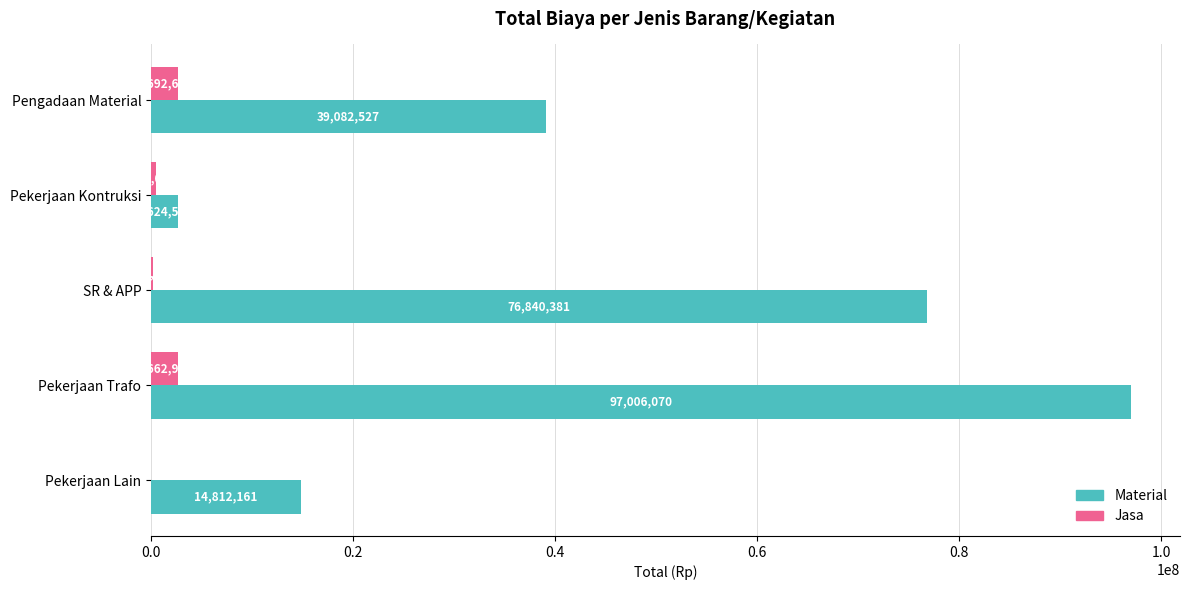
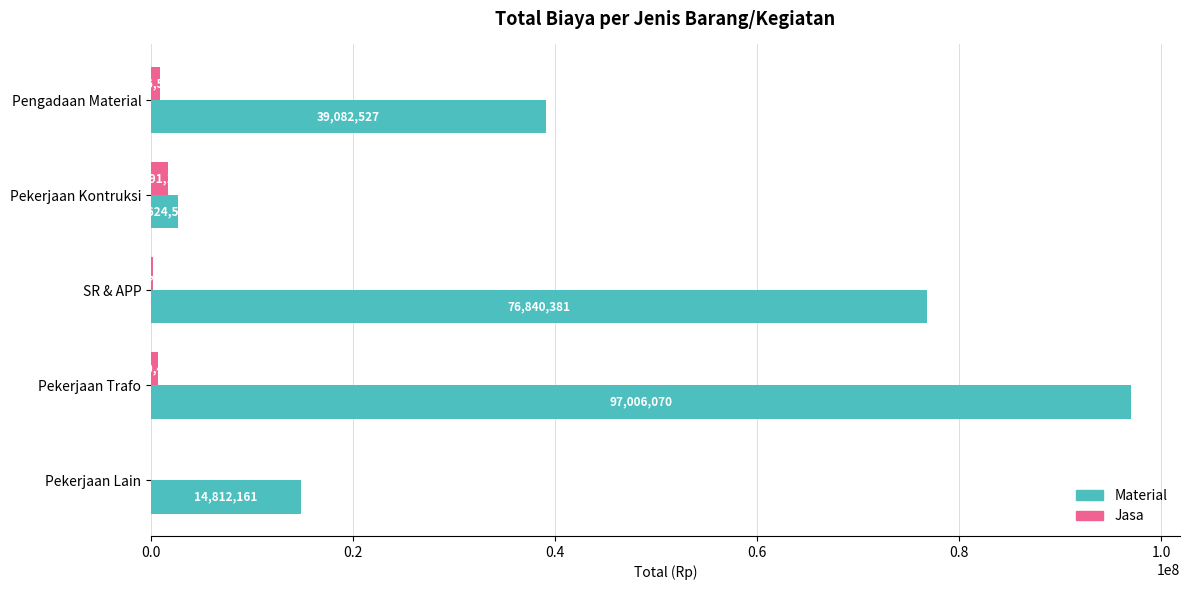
Jasa, Pengadaan Material: 2700000 -> 900000
Jasa, Pekerjaan Kontruksi: 500000 -> 1700000
Jasa, Pekerjaan Trafo: 2700000 -> 700000
